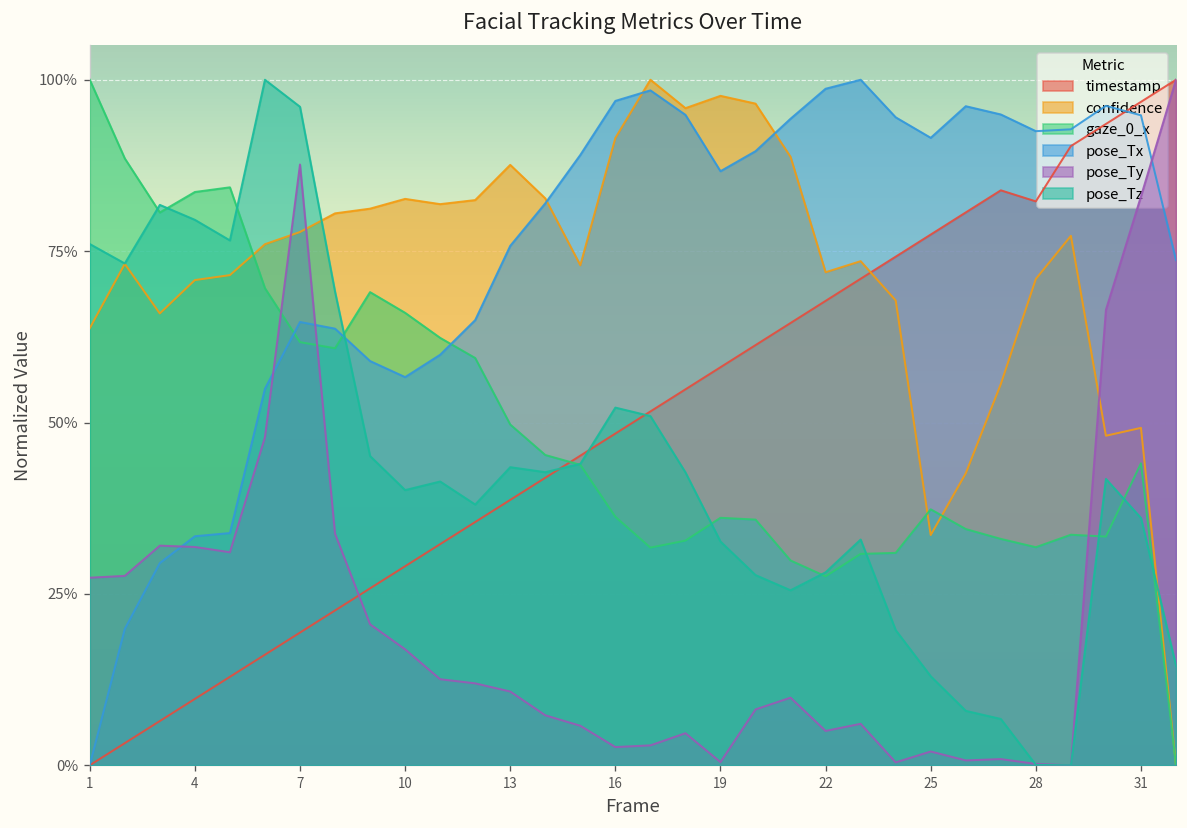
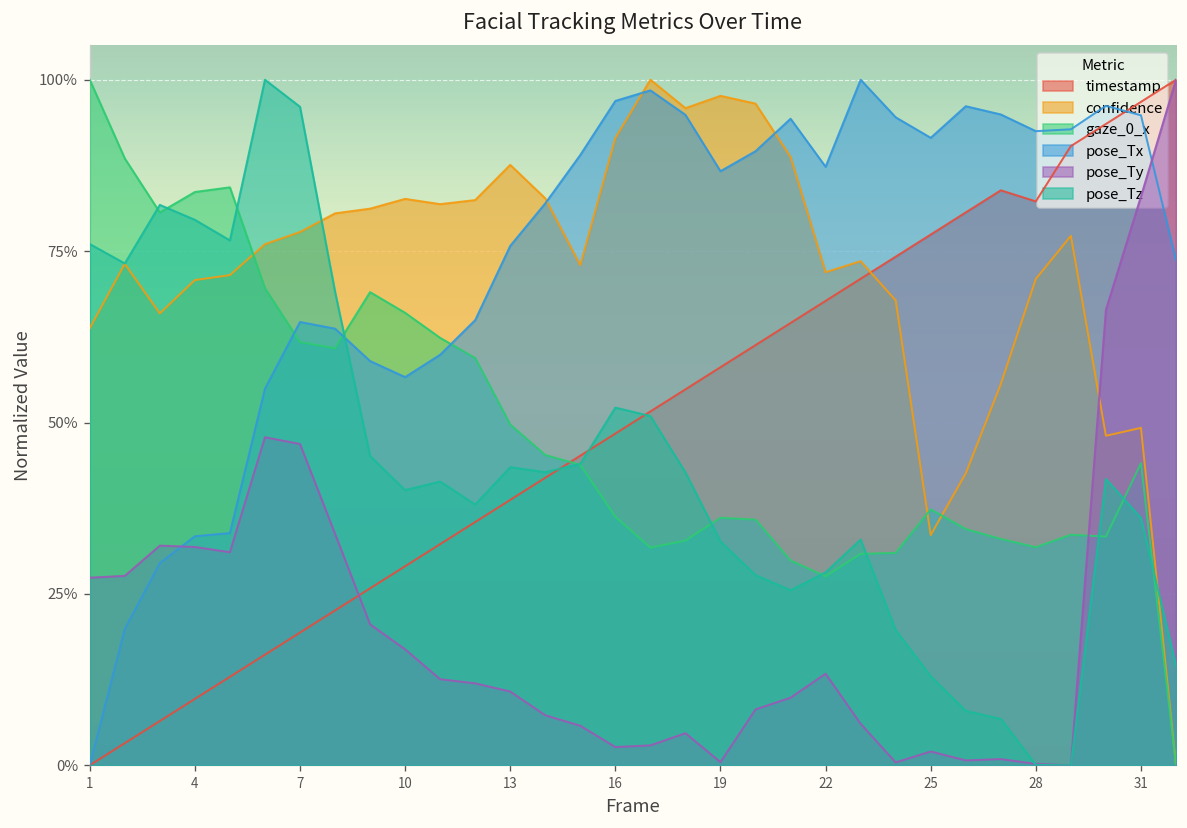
pose_Ty, 7: 88% -> 47%
pose_Tx, 22: 99% -> 87%
pose_Ty, 22: 5% -> 13%
